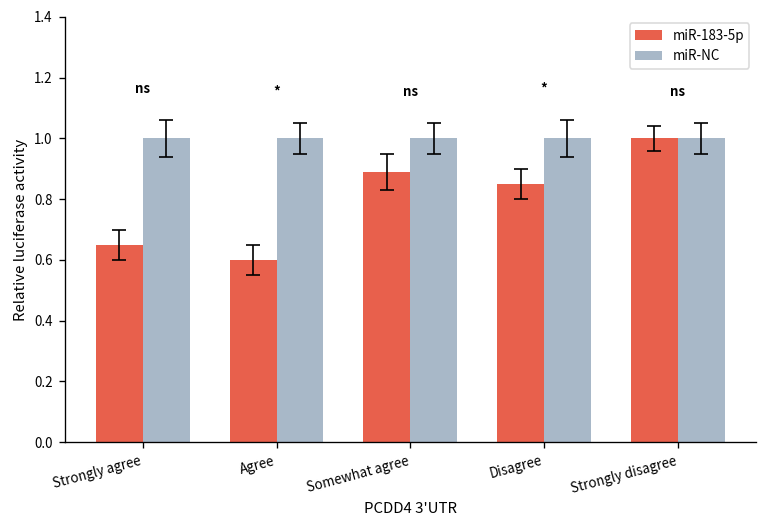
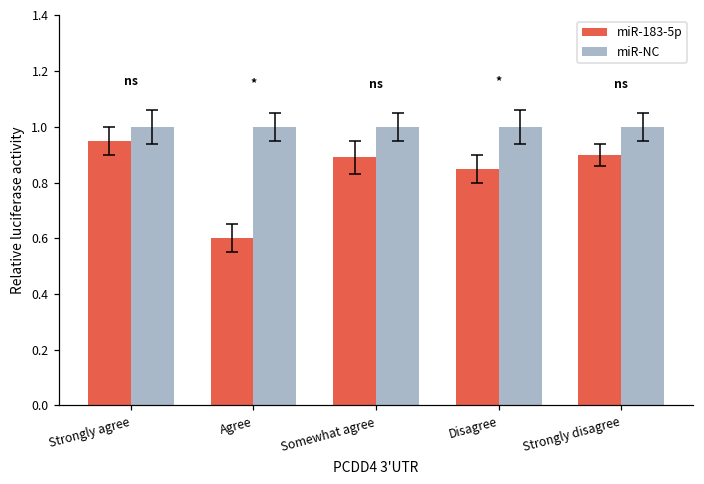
miR-183-5p, Strongly agree: 0.65 -> 0.95
miR-183-5p, Strongly disagree: 1.0 -> 0.9
